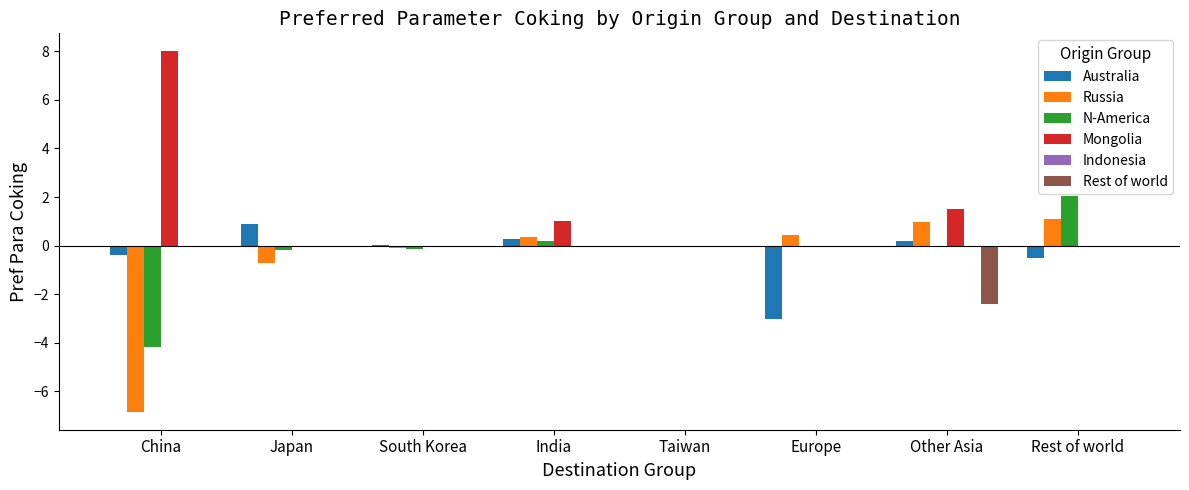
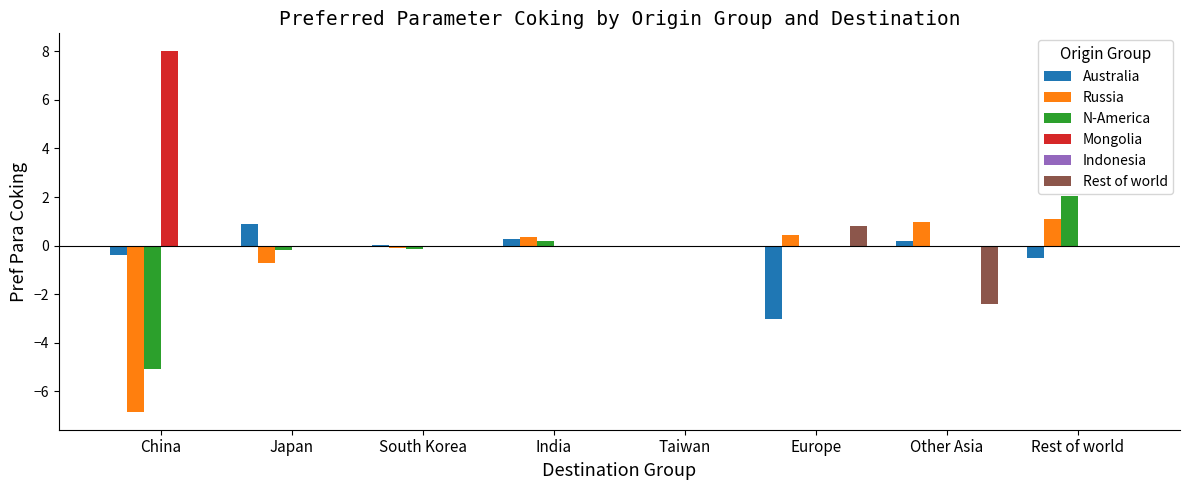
N-America, China: -4.2 -> -5.1
Mongolia, India: 1 -> 0
Rest of world, Europe: 0.0 -> 0.8
Mongolia, Other Asia: 1.5 -> 0.0
